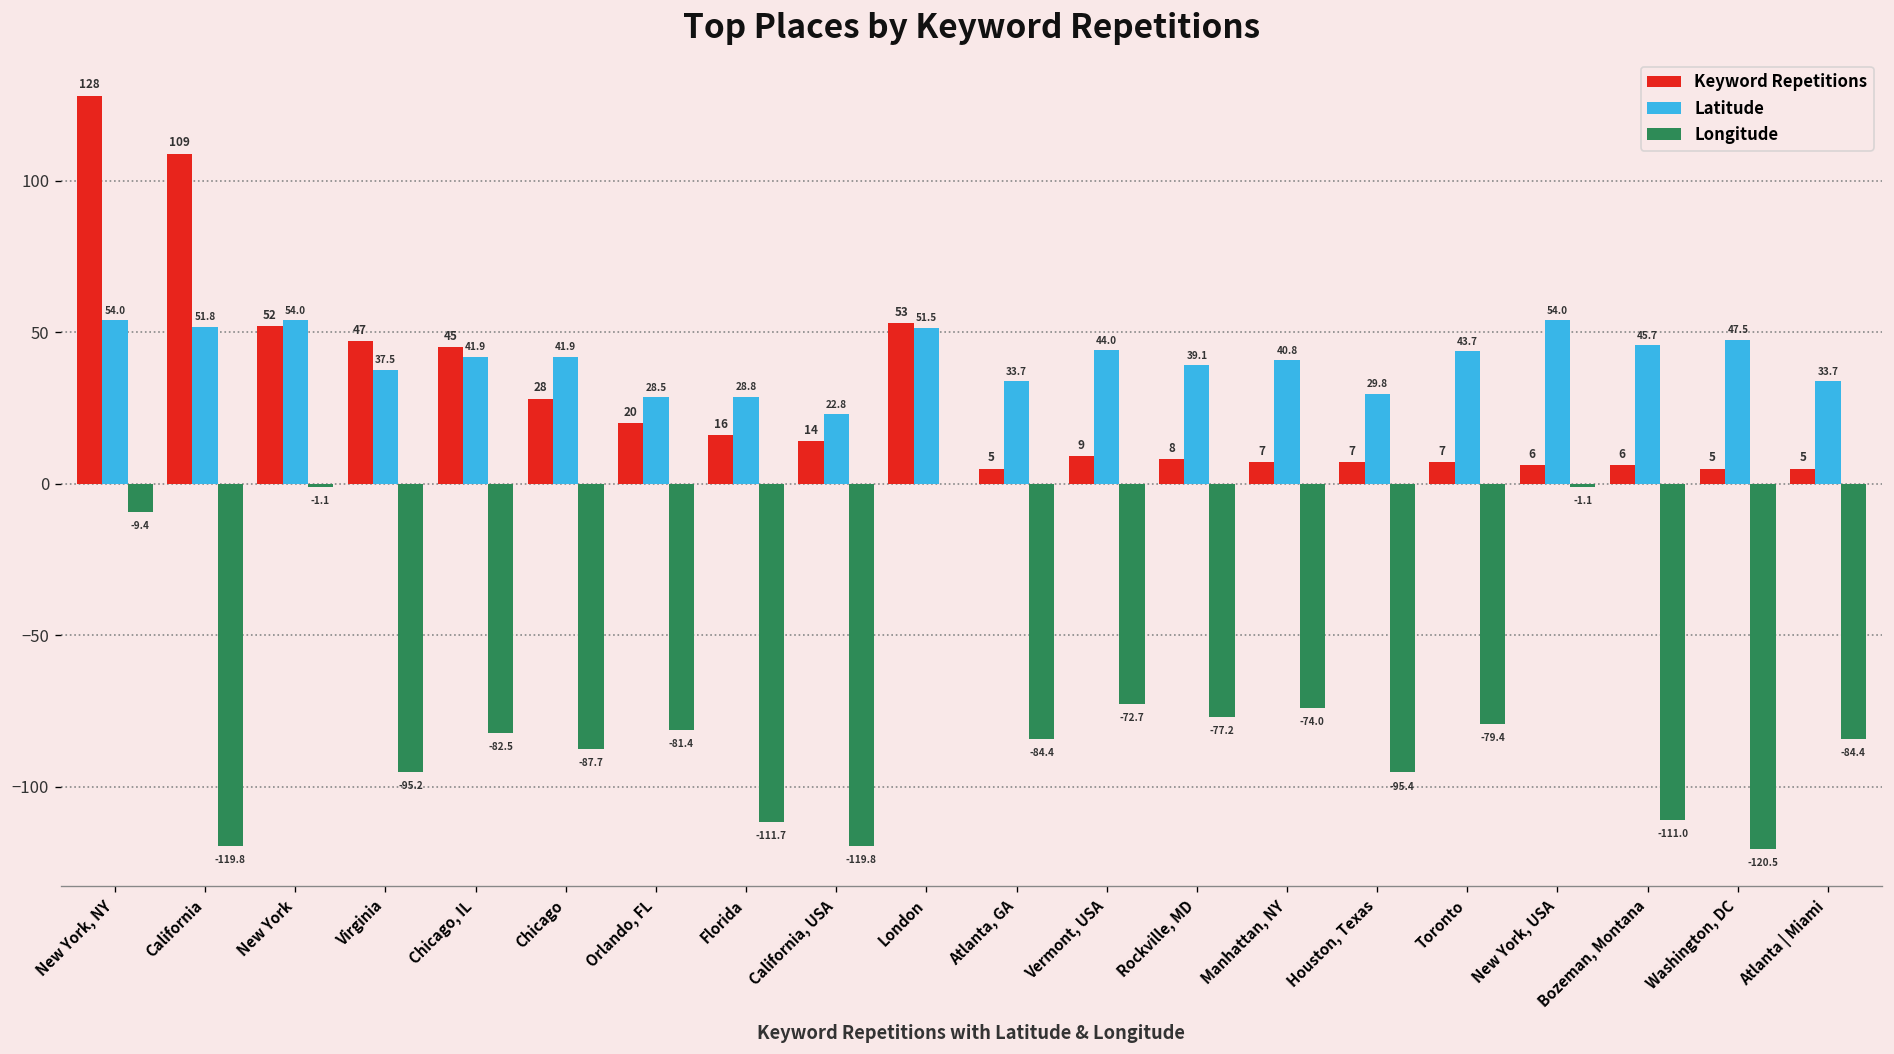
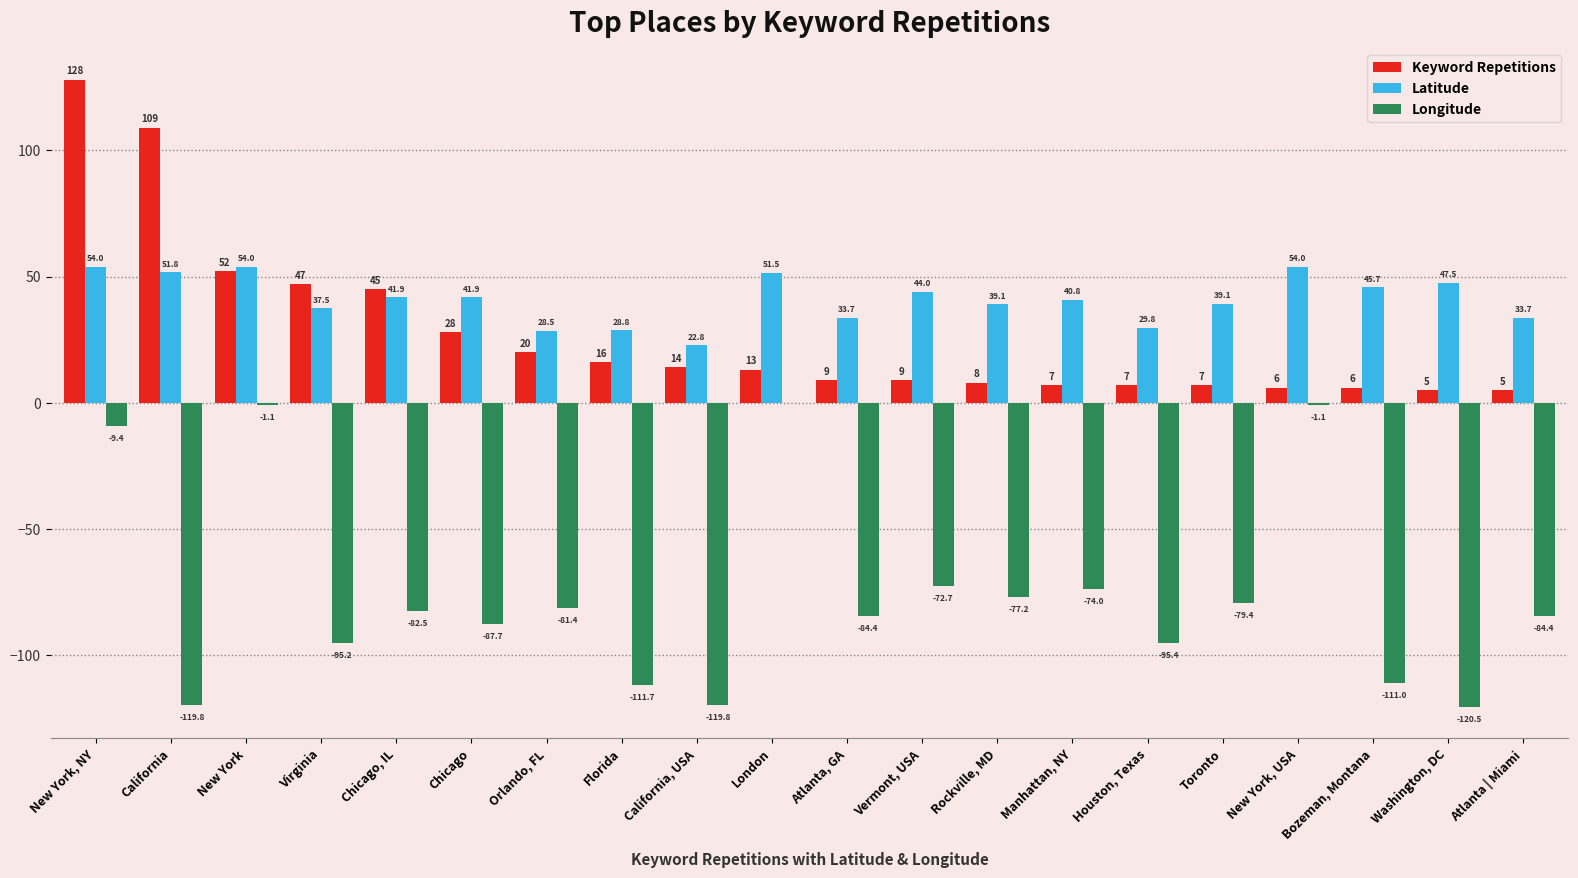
Keyword Repetitions, London: 53 -> 13
Keyword Repetitions, Atlanta, GA: 5 -> 9
Latitude, Toronto: 43.7 -> 39.1
